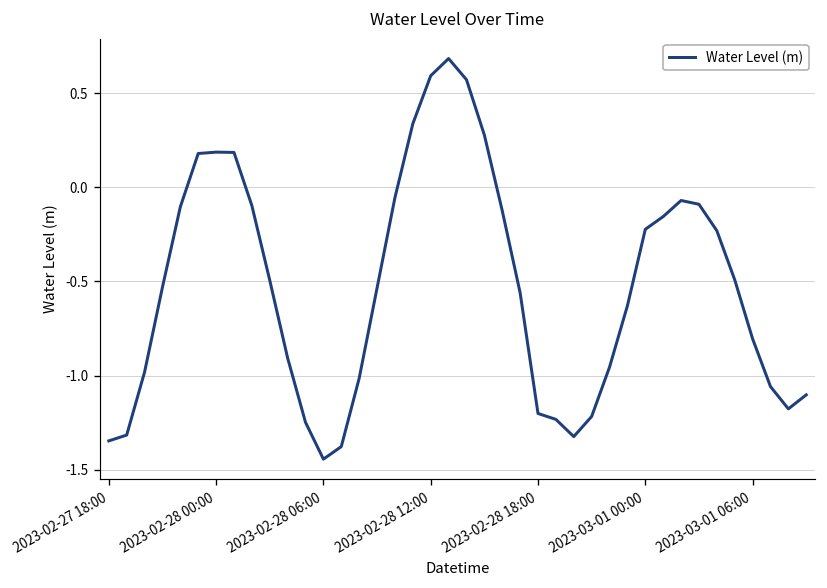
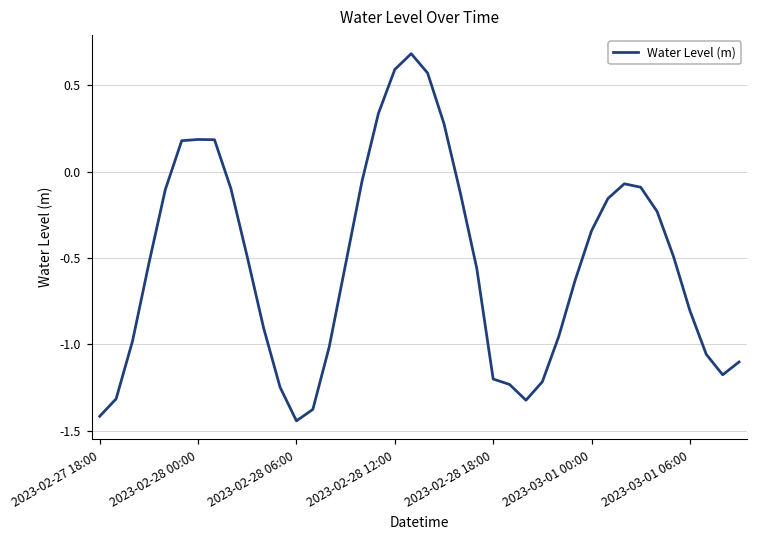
2023-02-27 18:00: -1.35 -> -1.42
2023-03-01 00:00: -0.22 -> -0.34
